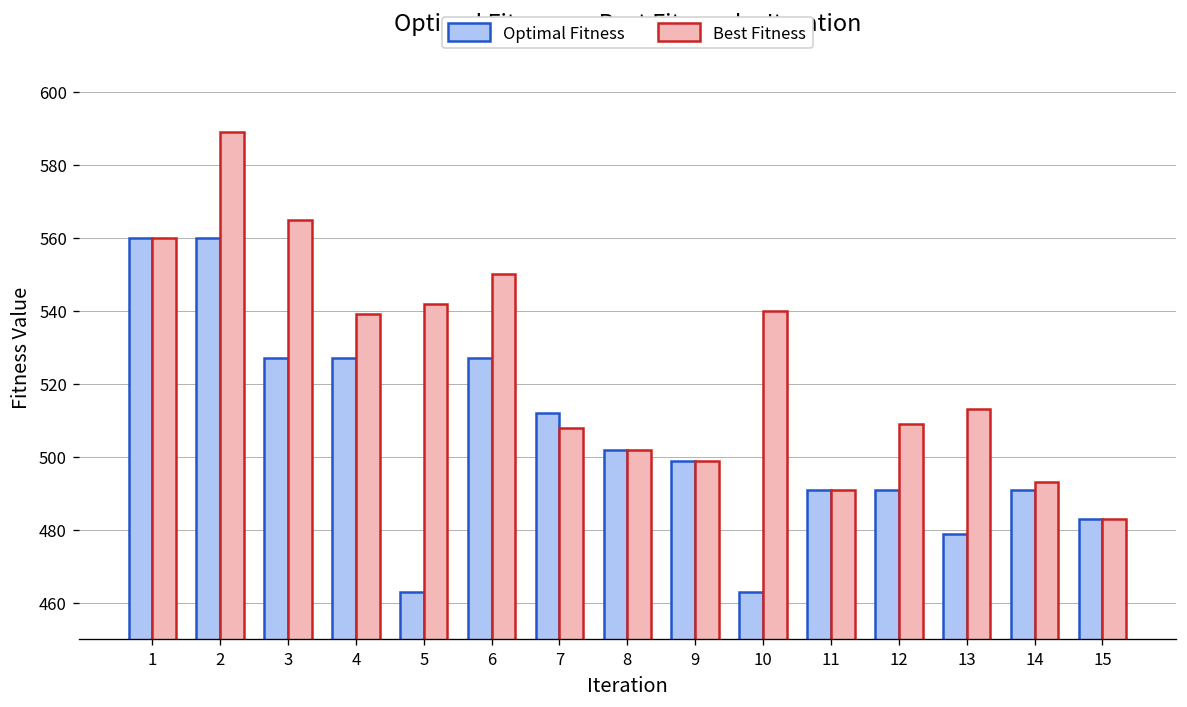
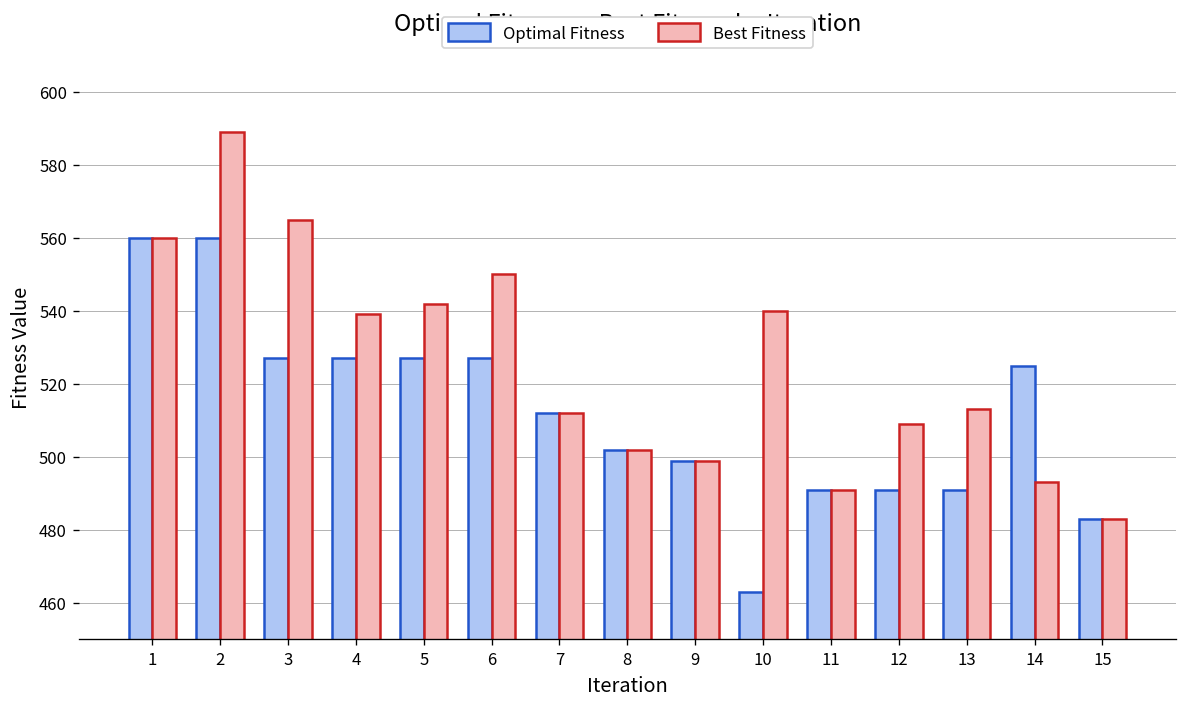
Optimal Fitness, 5: 463 -> 527
Best Fitness, 7: 508 -> 512
Optimal Fitness, 13: 479 -> 491
Optimal Fitness, 14: 491 -> 525
